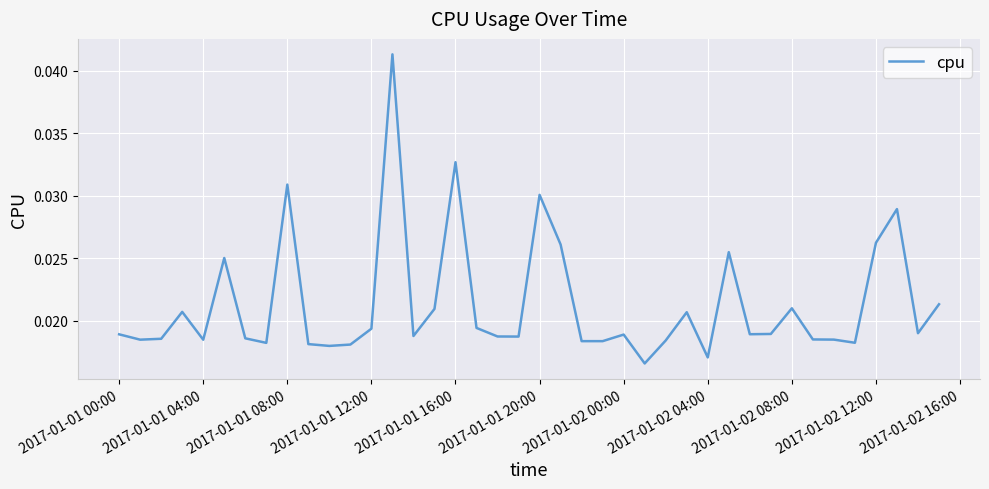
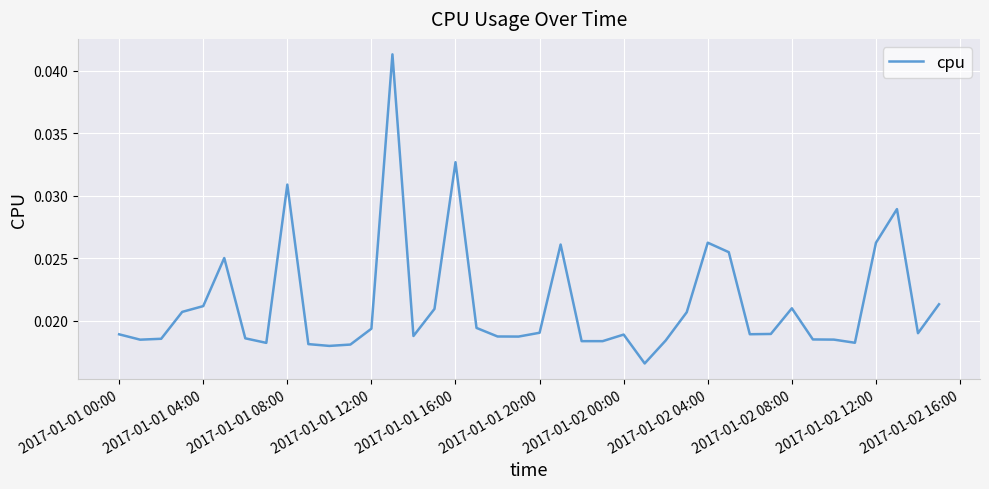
2017-01-01 04:00: 0.0185 -> 0.0212
2017-01-01 20:00: 0.0301 -> 0.0190
2017-01-02 04:00: 0.0171 -> 0.0262
